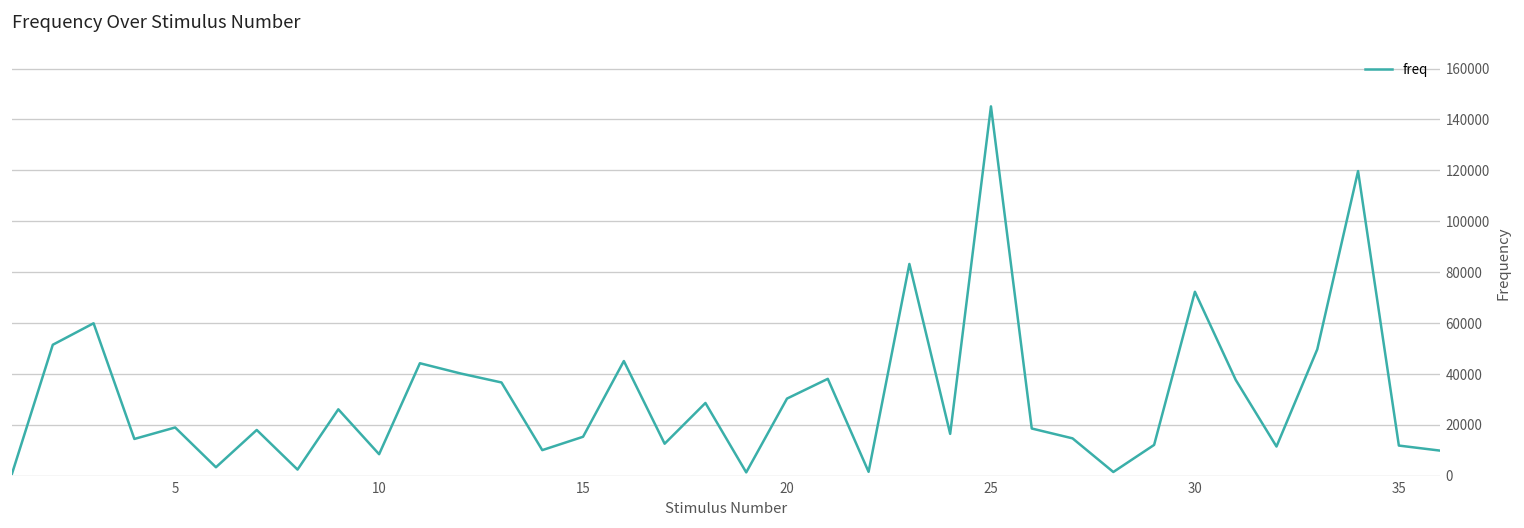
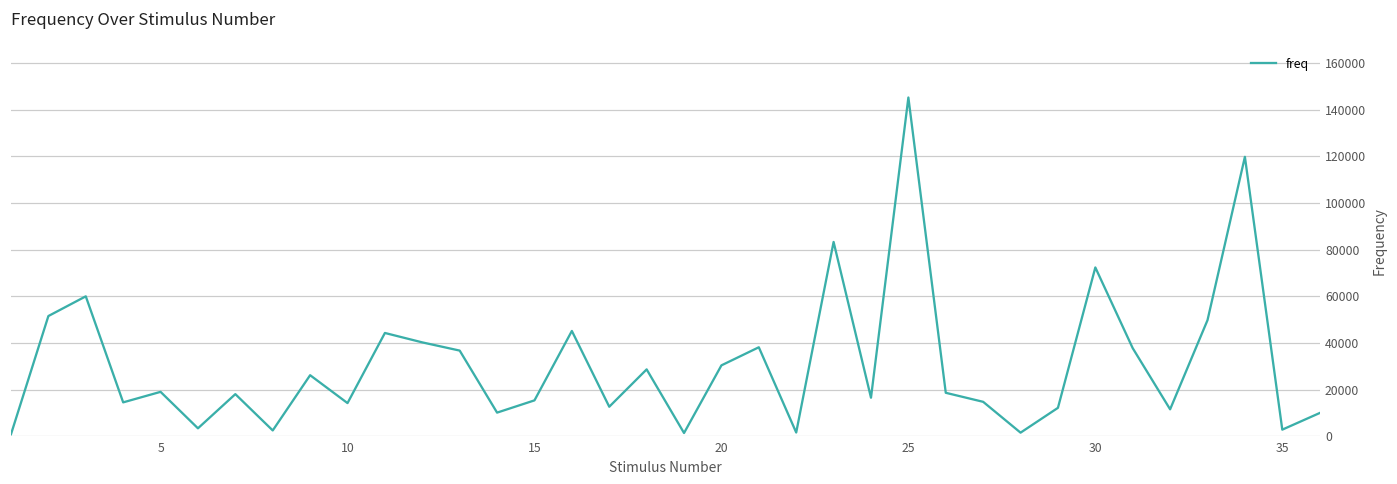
10: 9000 -> 14000
35: 12000 -> 3000
